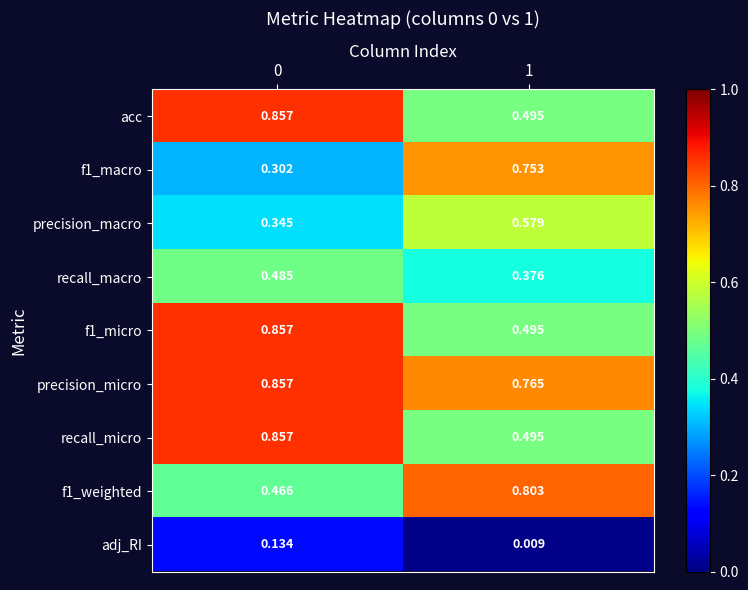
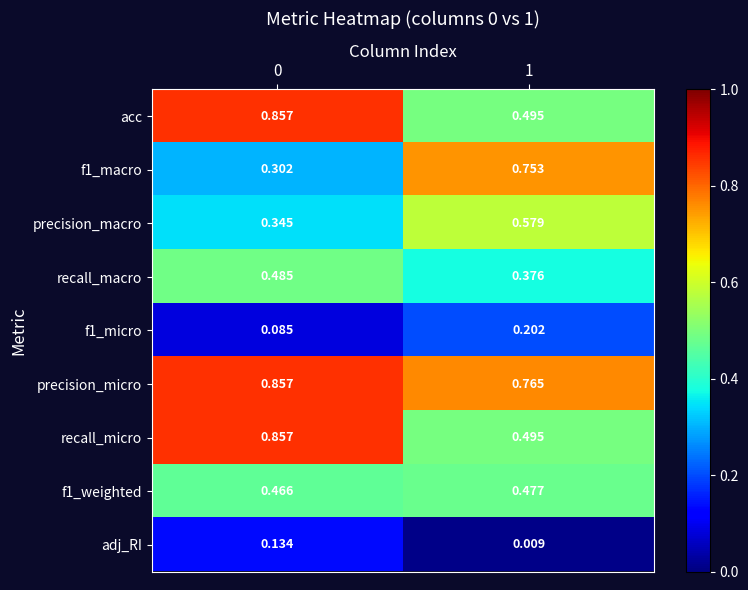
f1_micro, 0: 0.857 -> 0.085
f1_micro, 1: 0.495 -> 0.202
f1_weighted, 1: 0.803 -> 0.477
